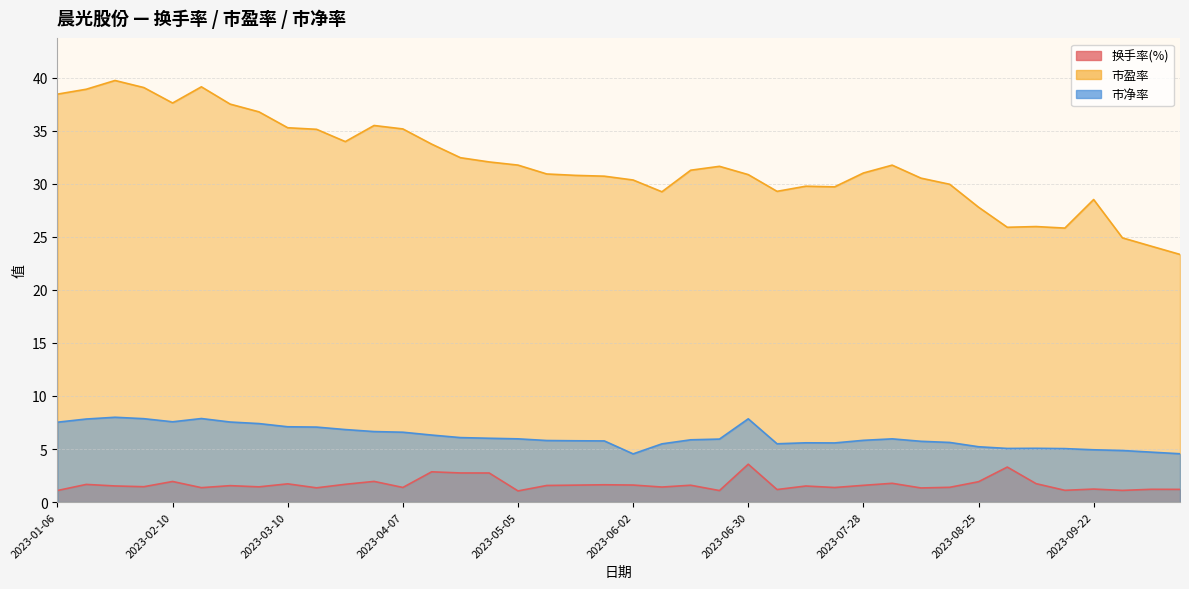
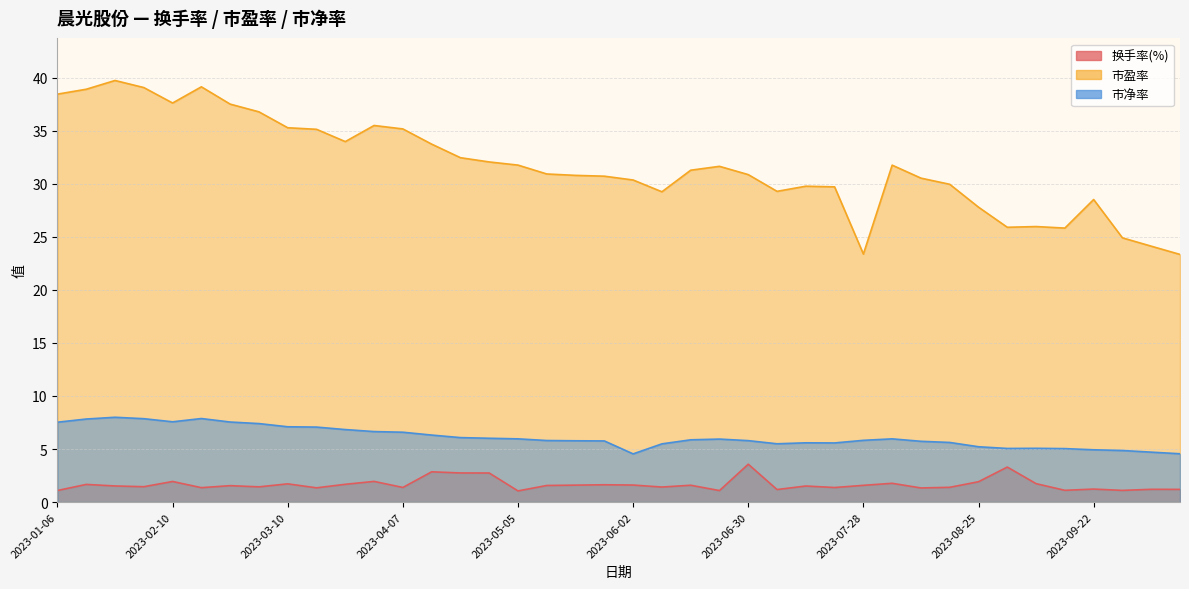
市净率, 2023-06-30: 7.8 -> 5.8
市盈率, 2023-07-28: 31.0 -> 23.4
